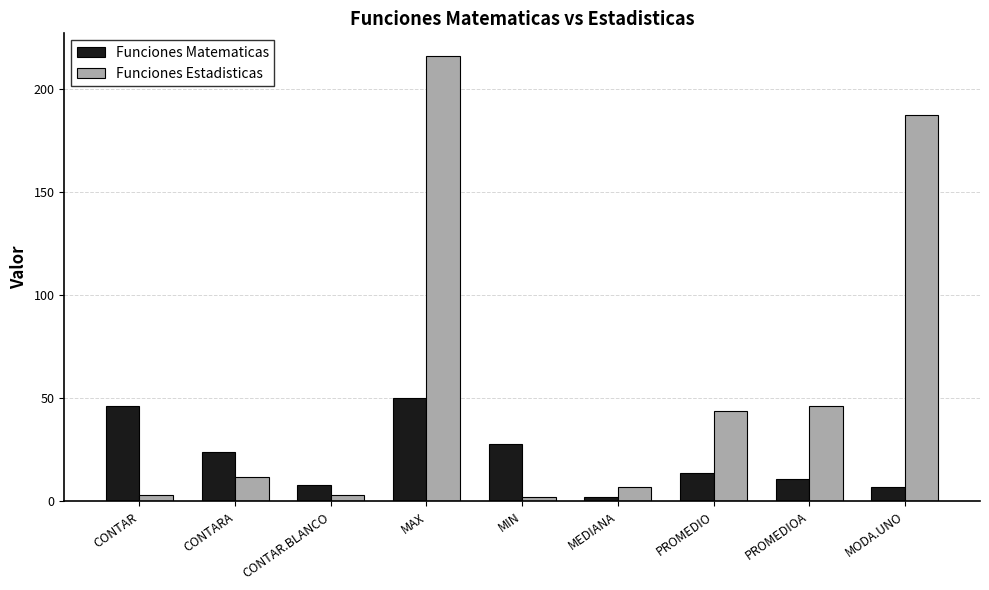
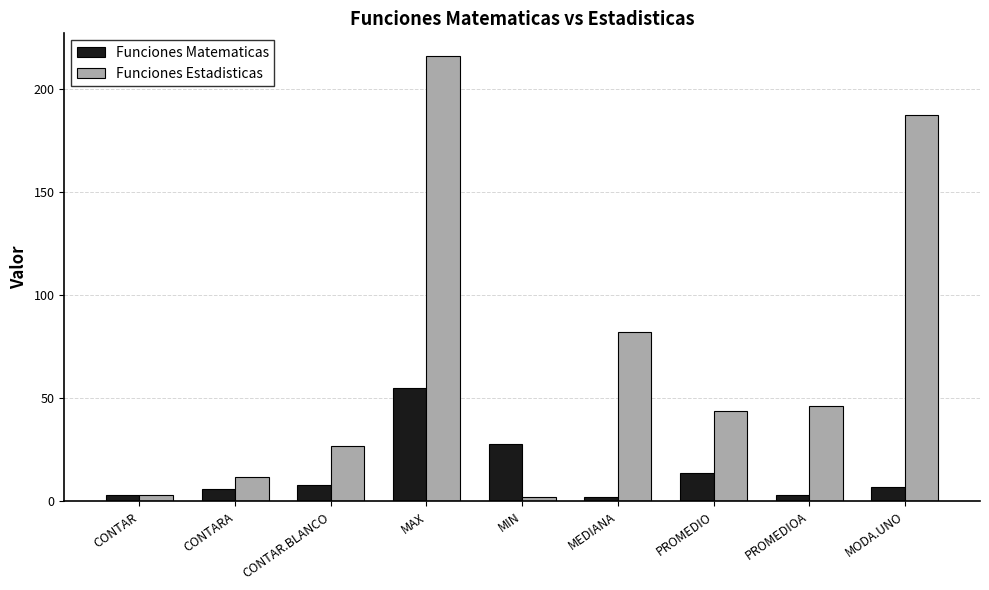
Funciones Matematicas, CONTAR: 46 -> 3
Funciones Matematicas, CONTARA: 24 -> 6
Funciones Estadisticas, CONTAR.BLANCO: 3 -> 27
Funciones Matematicas, MAX: 50 -> 55
Funciones Estadisticas, MEDIANA: 7 -> 82
Funciones Matematicas, PROMEDIOA: 11 -> 3
